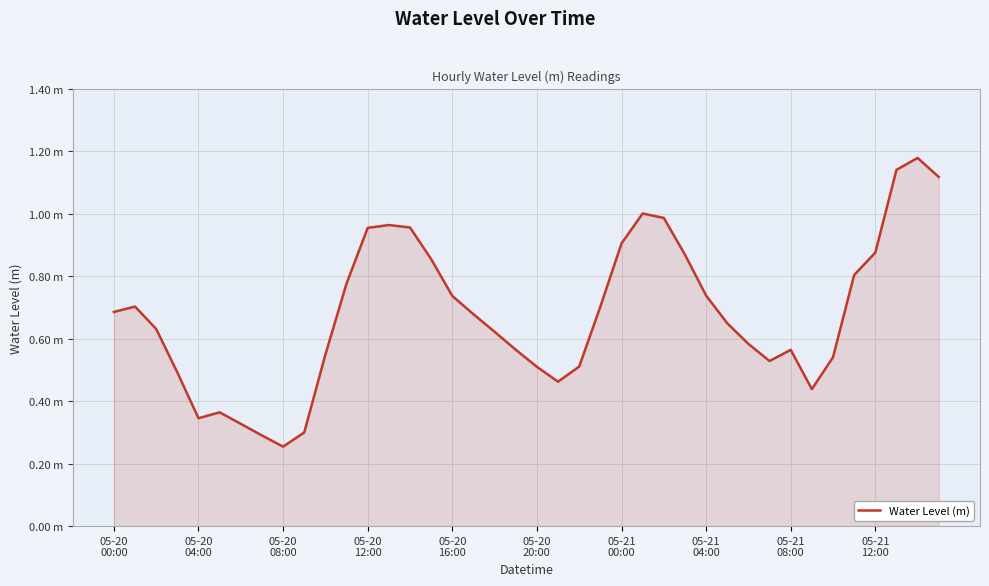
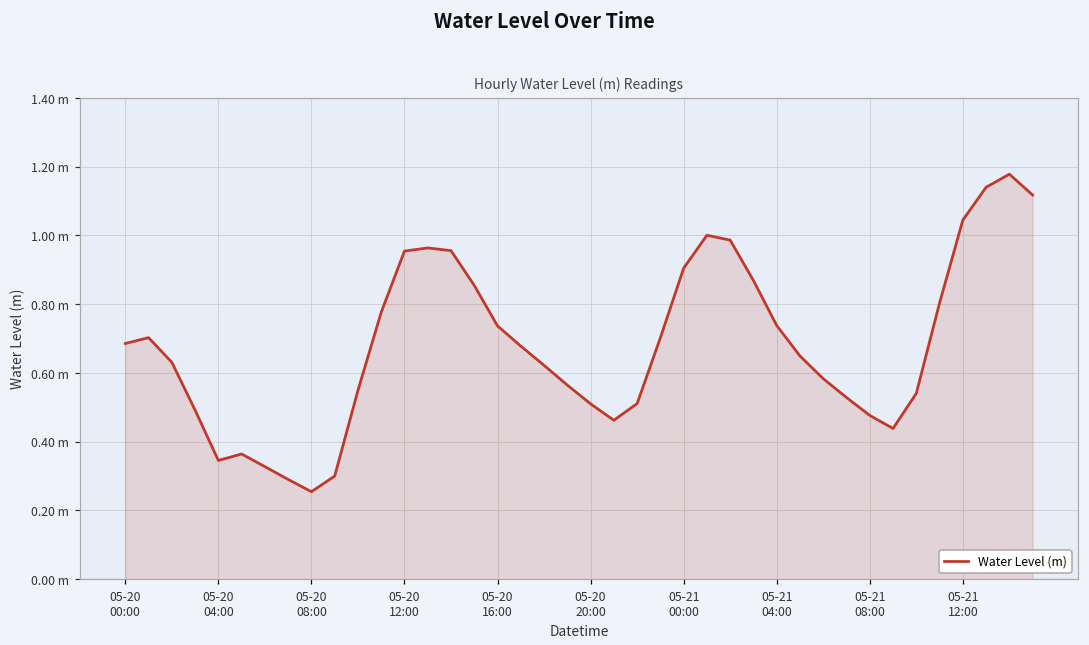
05-21 08:00: 0.56 m -> 0.48 m
05-21 12:00: 0.88 m -> 1.04 m
